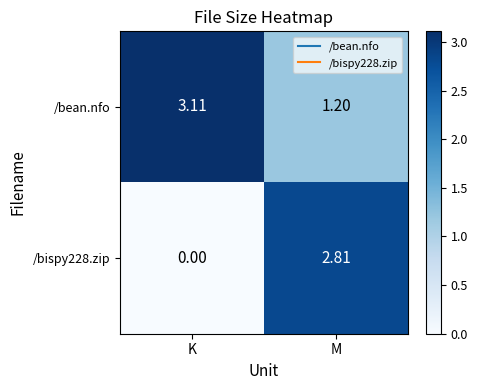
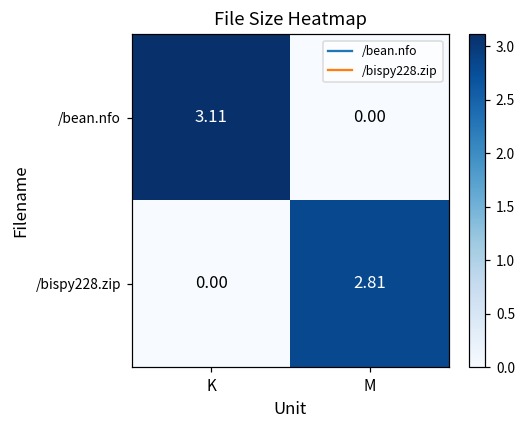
/bean.nfo, M: 1.20 -> 0.00
